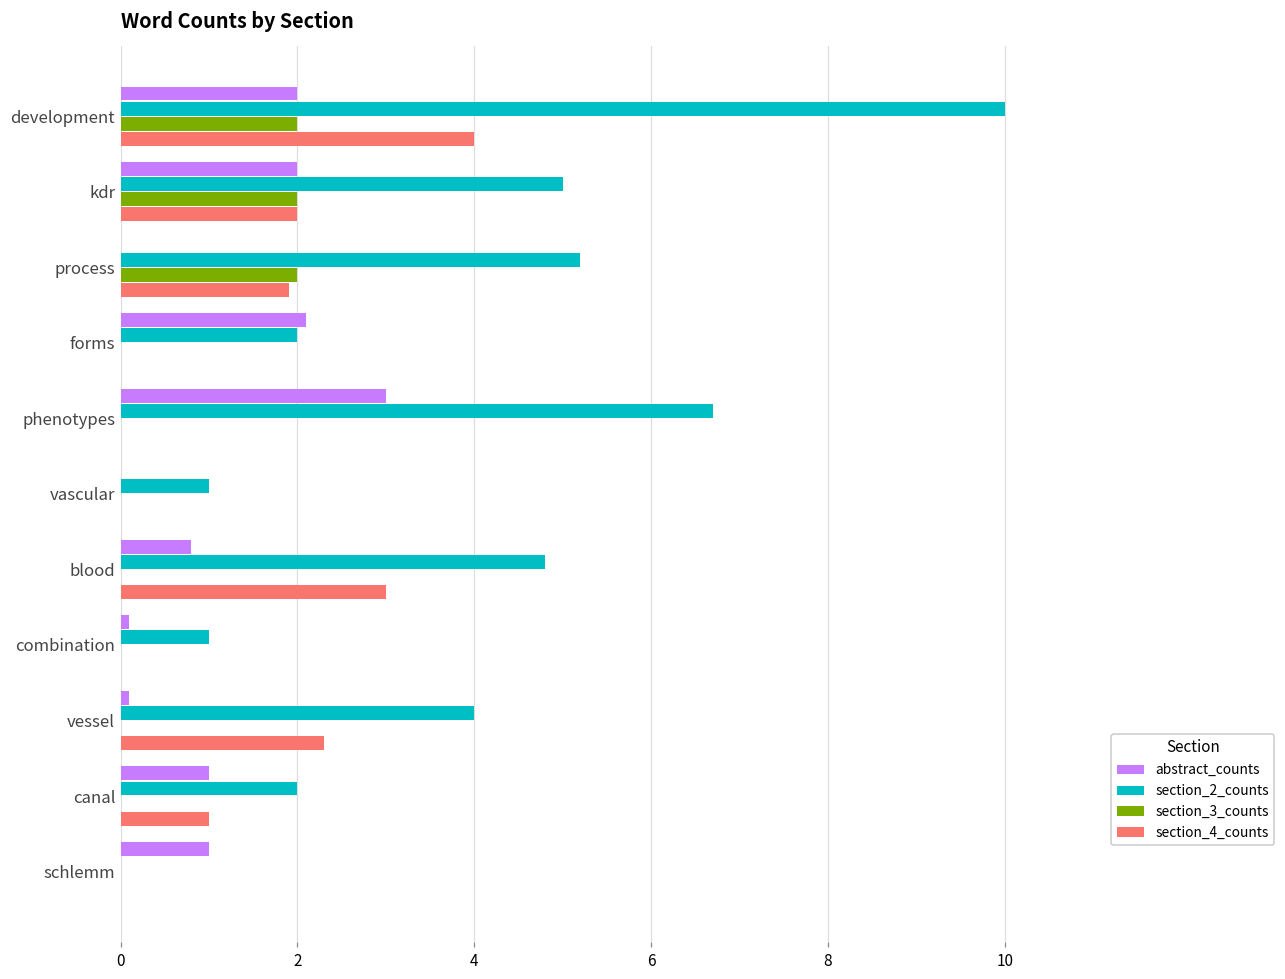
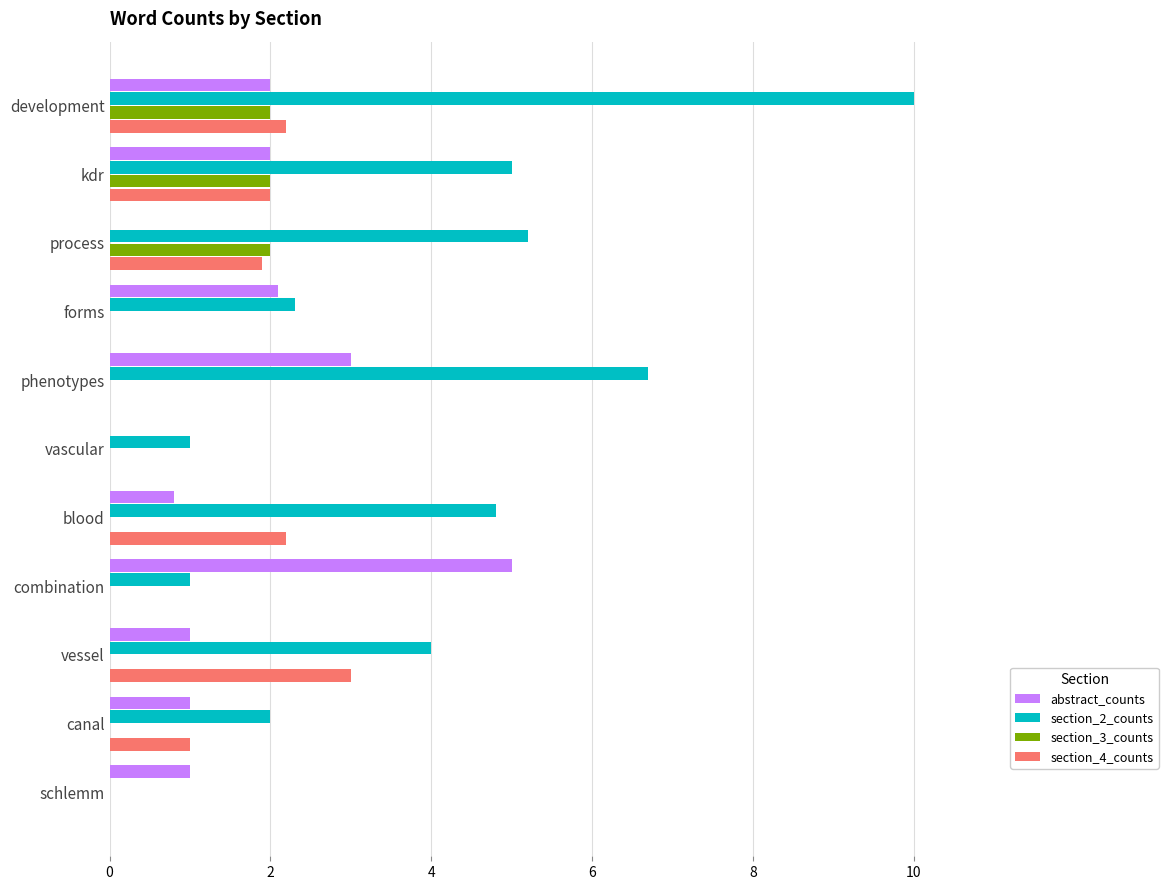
section_4_counts, development: 4.0 -> 2.2
section_2_counts, forms: 2.0 -> 2.3
section_4_counts, blood: 3.0 -> 2.2
abstract_counts, combination: 0.1 -> 5.0
abstract_counts, vessel: 0.1 -> 1.0
section_4_counts, vessel: 2.3 -> 3.0
